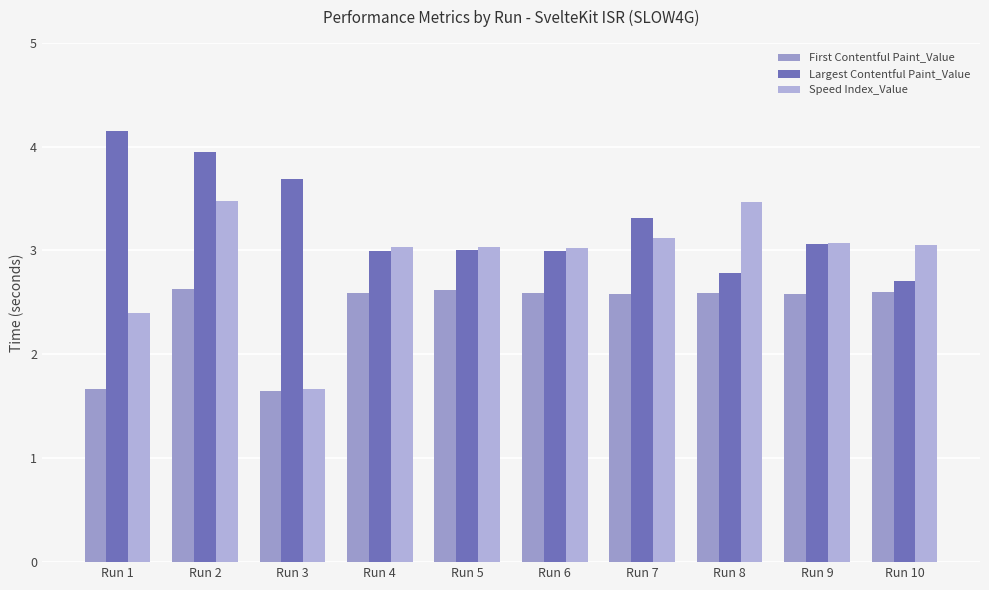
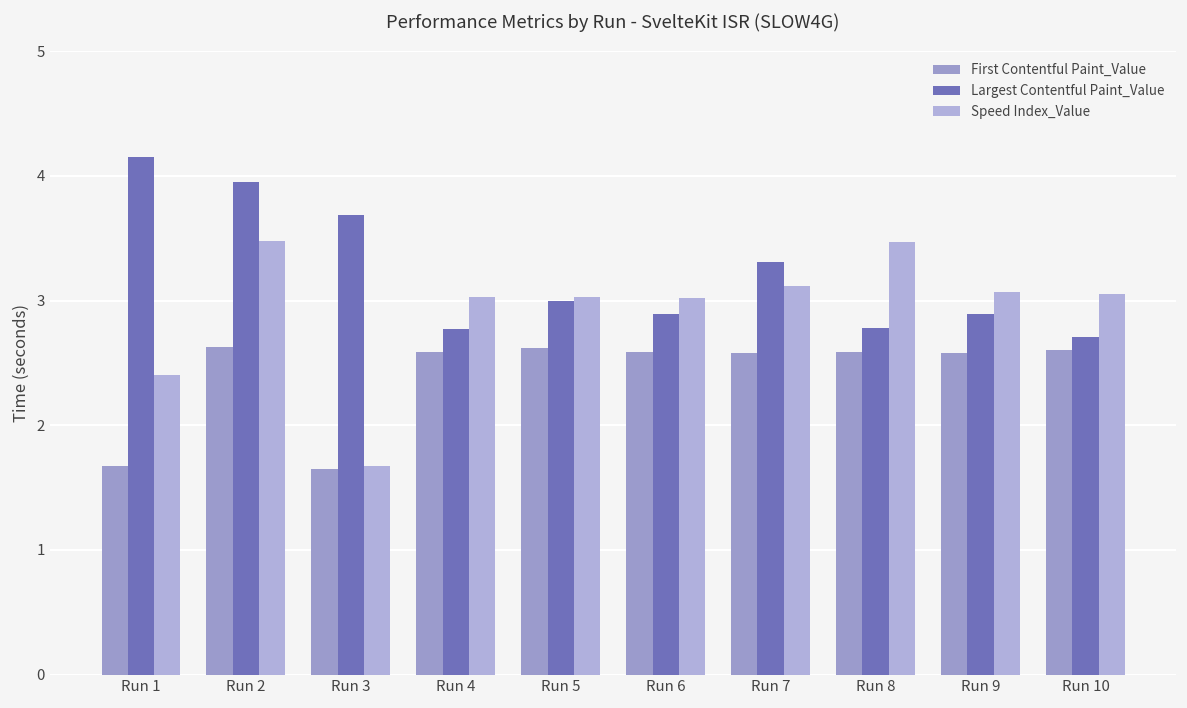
Largest Contentful Paint_Value, Run 4: 2.99 -> 2.77
Largest Contentful Paint_Value, Run 6: 2.99 -> 2.89
Largest Contentful Paint_Value, Run 9: 3.06 -> 2.89
